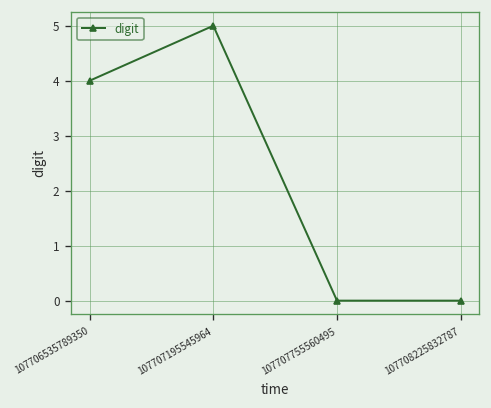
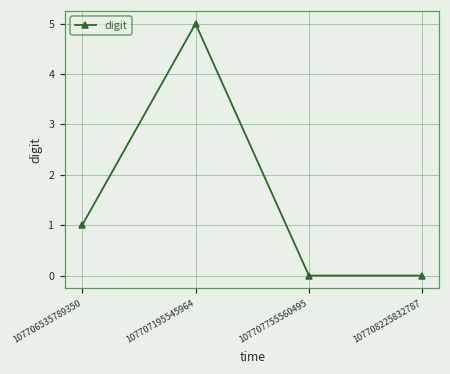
107706535789350: 4 -> 1
